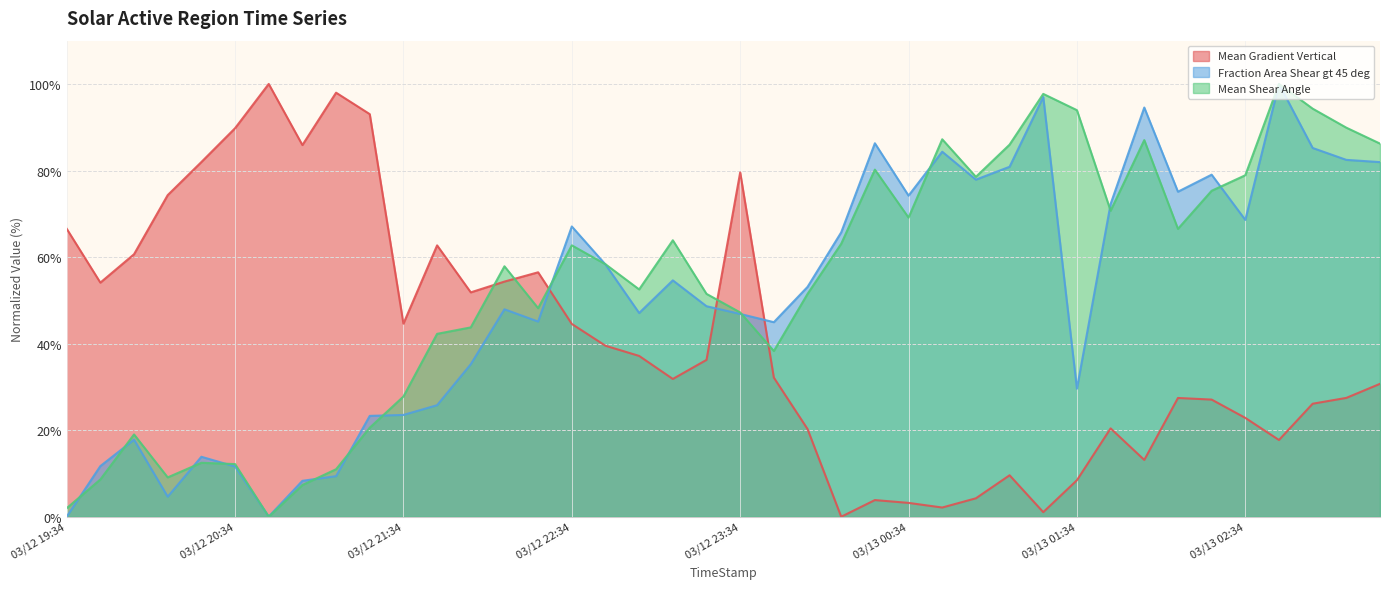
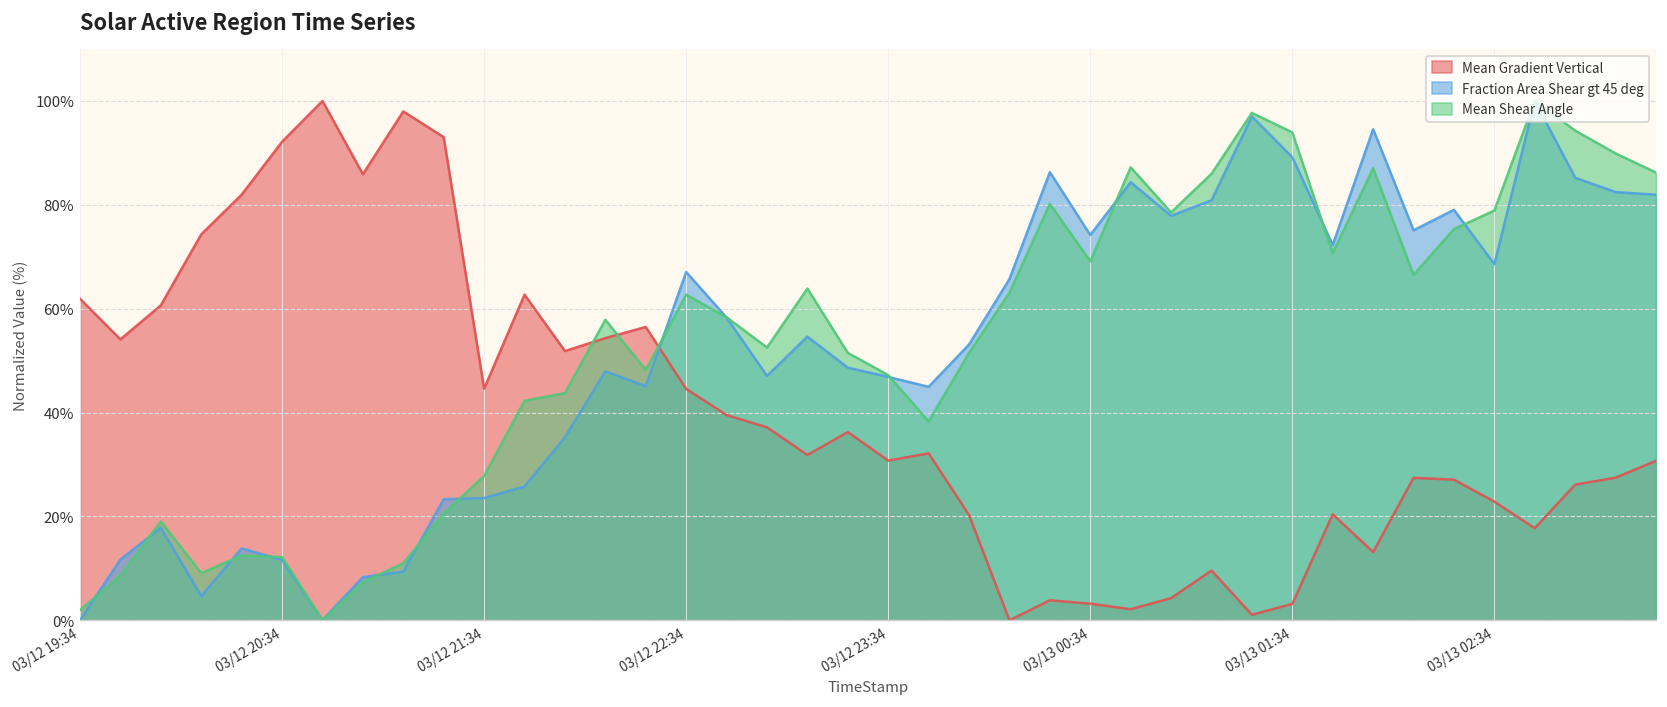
Mean Gradient Vertical, 03/12 19:34: 67% -> 62%
Mean Gradient Vertical, 03/12 20:34: 90% -> 92%
Mean Gradient Vertical, 03/12 23:34: 80% -> 31%
Mean Gradient Vertical, 03/13 01:34: 8% -> 3%
Fraction Area Shear gt 45 deg, 03/13 01:34: 30% -> 89%
